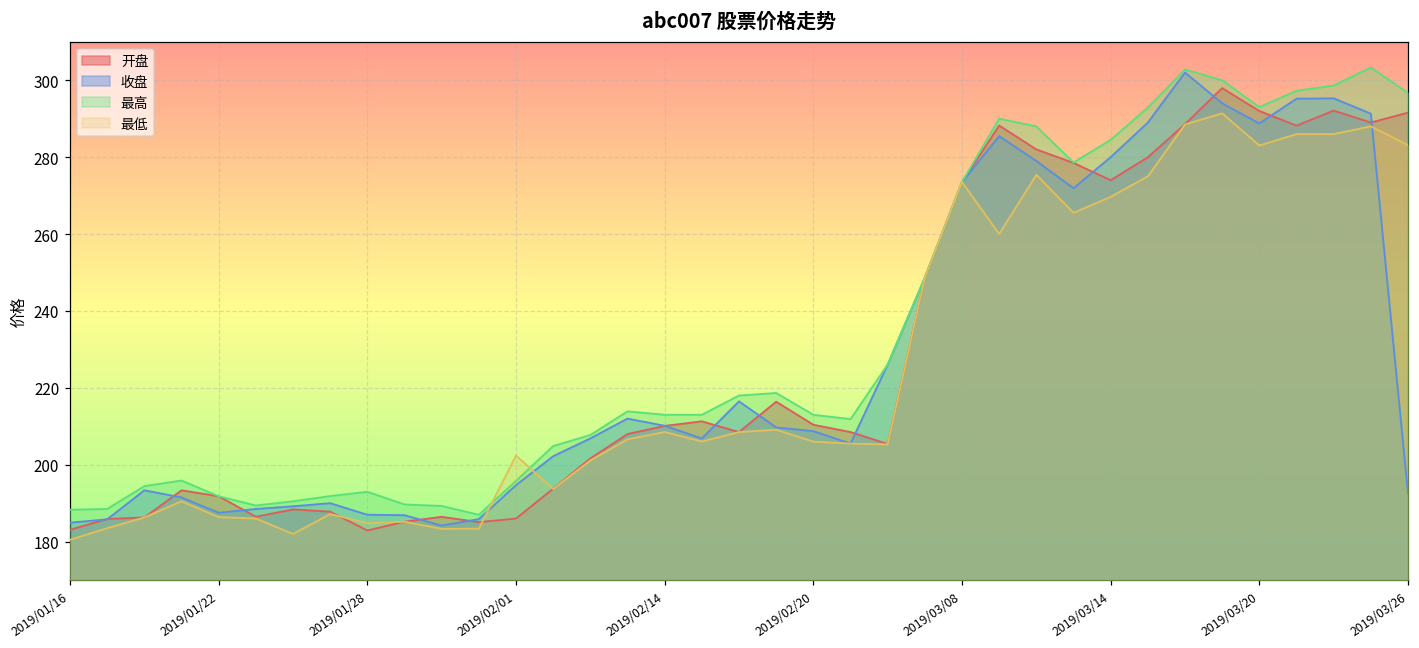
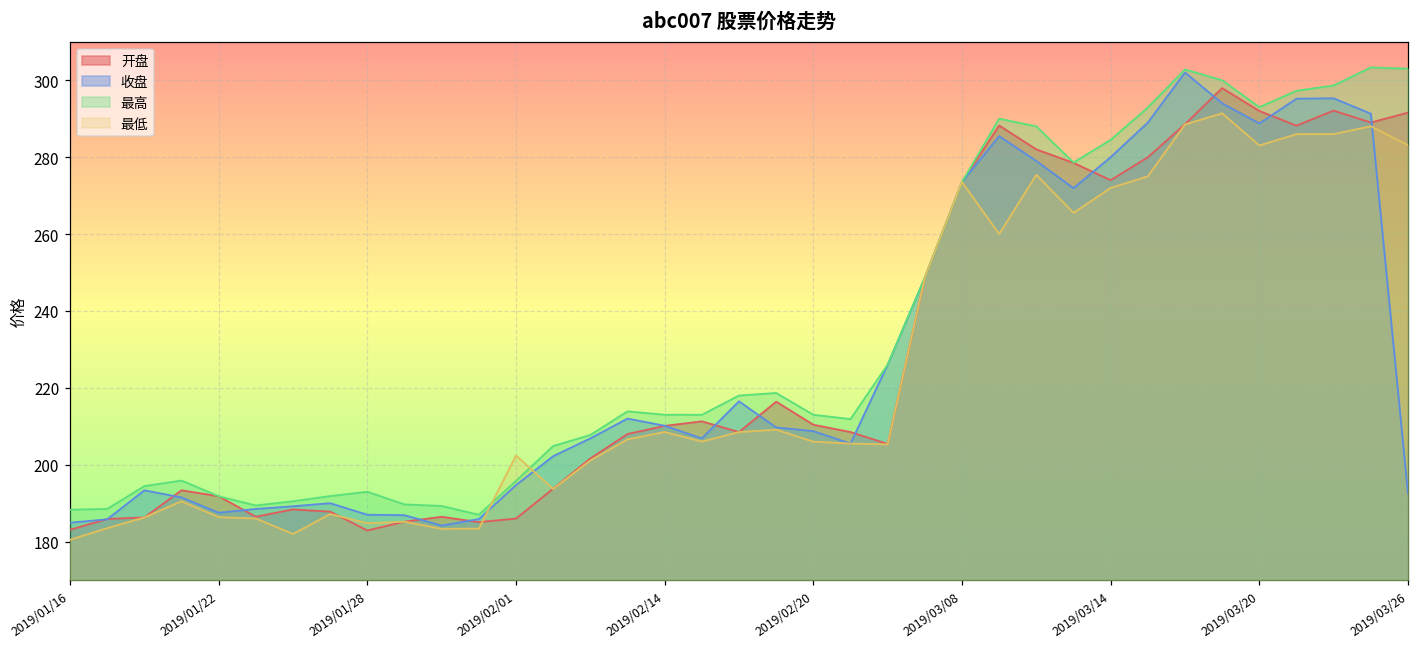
最低, 2019/03/14: 270 -> 272
最高, 2019/03/26: 297 -> 303
